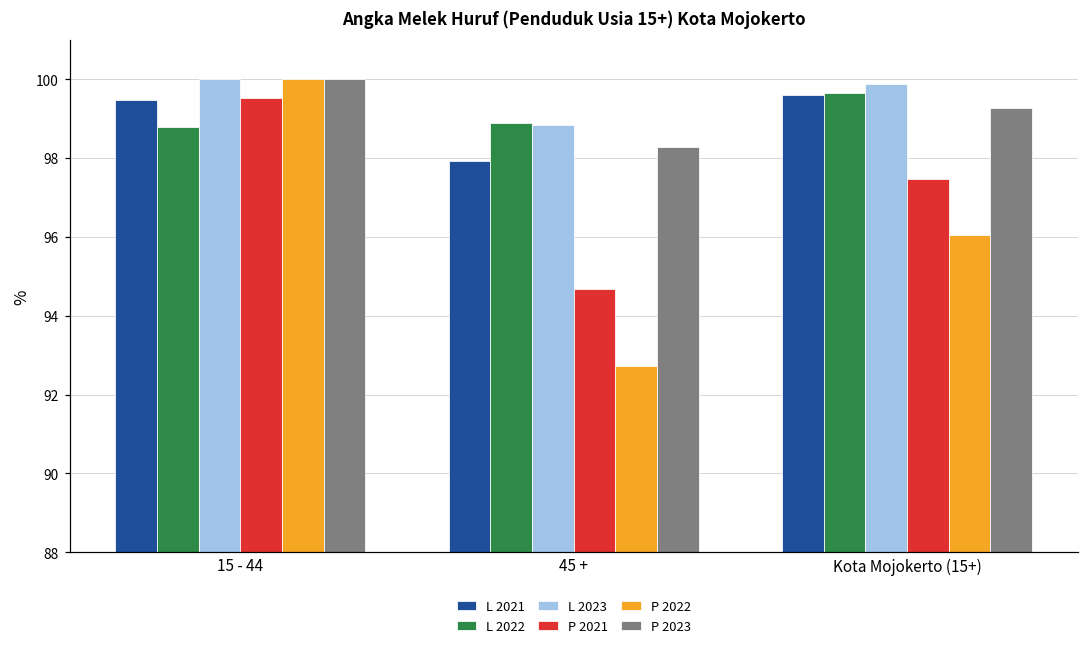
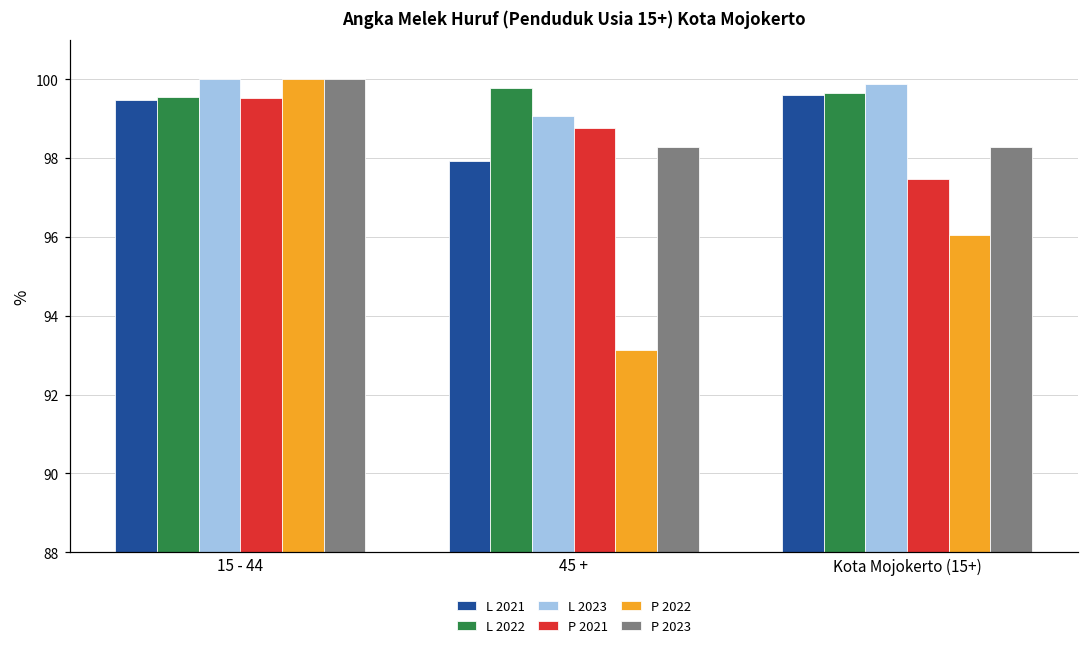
L 2022, 15 - 44: 98.8 -> 99.6
L 2022, 45 +: 98.9 -> 99.8
L 2023, 45 +: 98.9 -> 99.1
P 2021, 45 +: 94.7 -> 98.8
P 2022, 45 +: 92.7 -> 93.1
P 2023, Kota Mojokerto (15+): 99.3 -> 98.3
